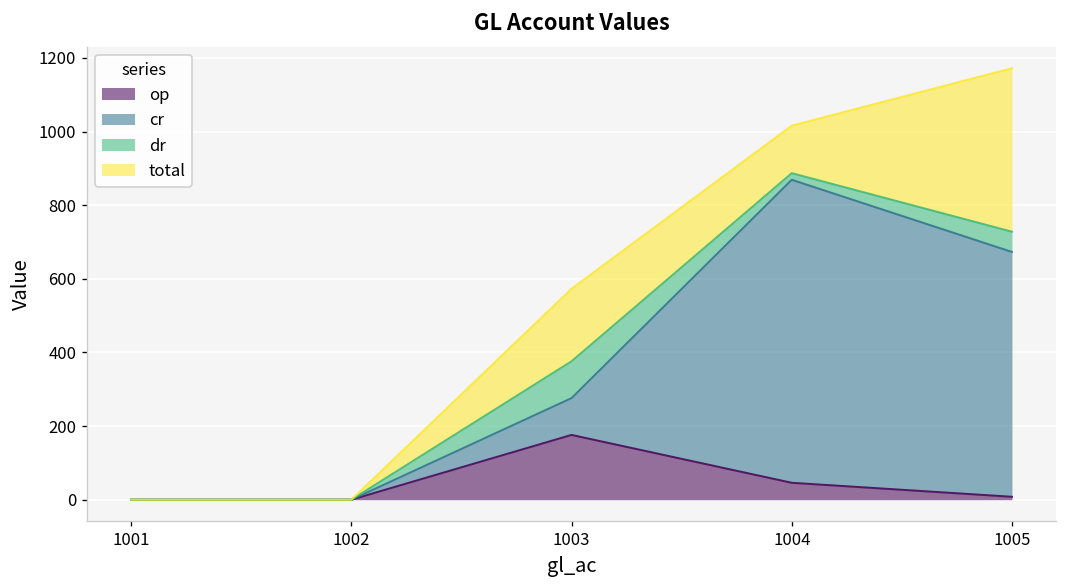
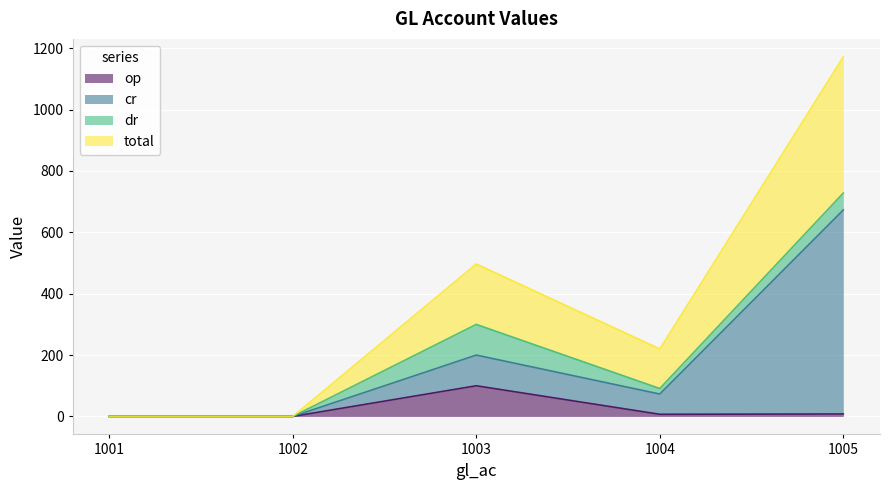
op, 1003: 180 -> 100
op, 1004: 50 -> 10
cr, 1004: 820 -> 70
